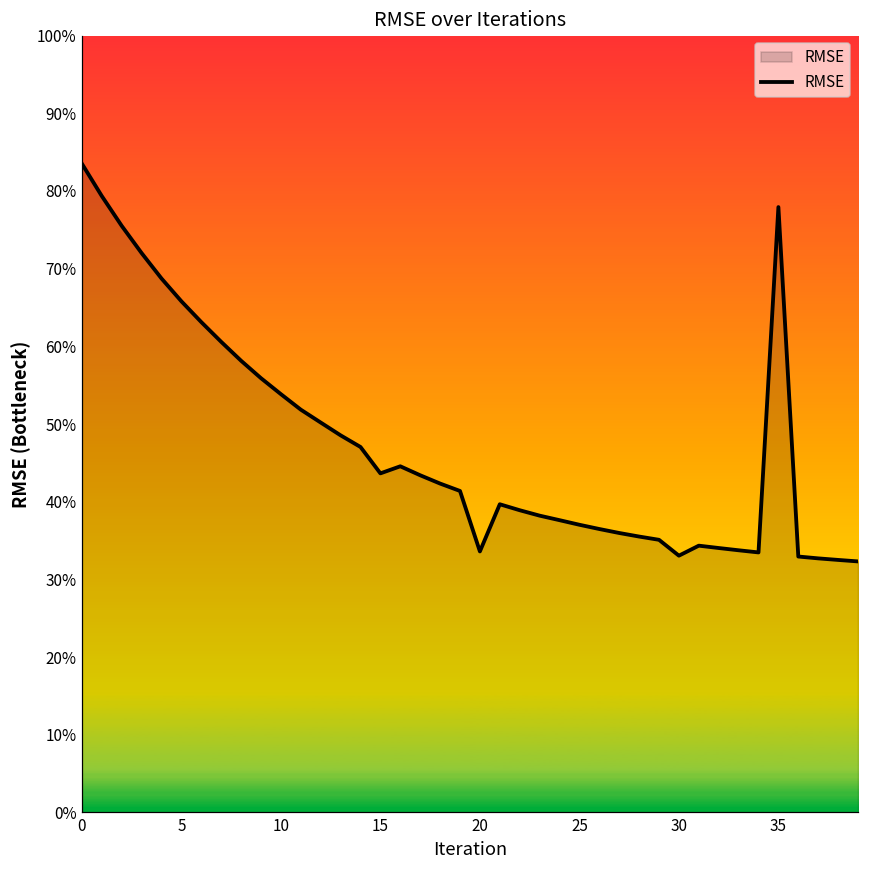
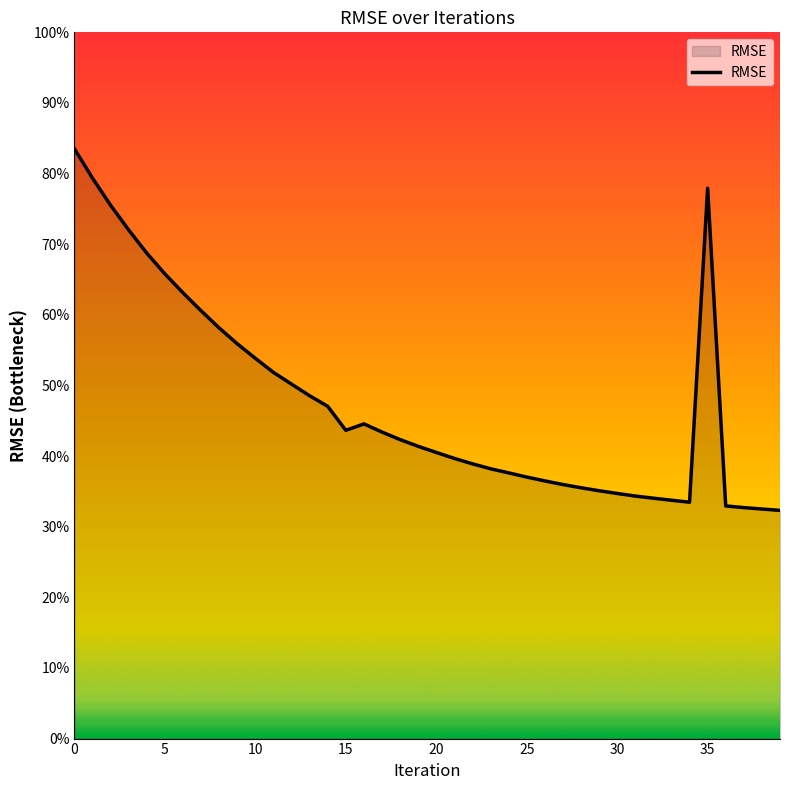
20: 34% -> 41%
30: 33% -> 35%
